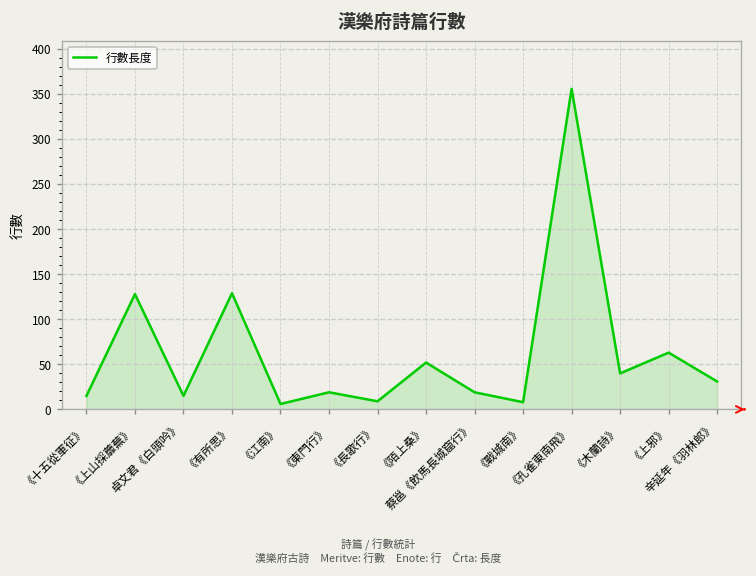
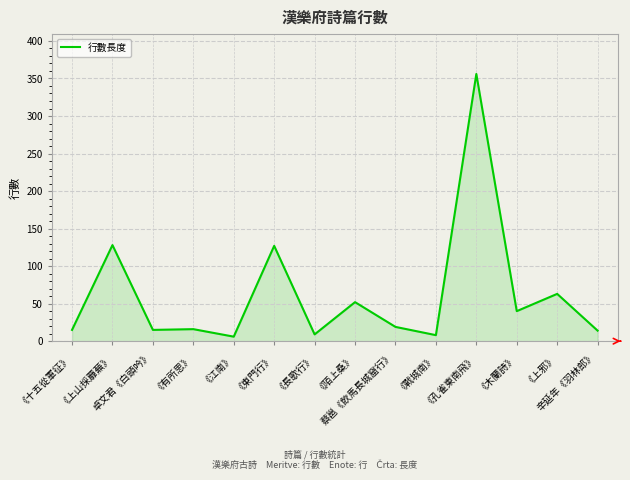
《有所思》: 130 -> 20
《東門行》: 20 -> 130
辛延年《羽林郎》: 30 -> 10
